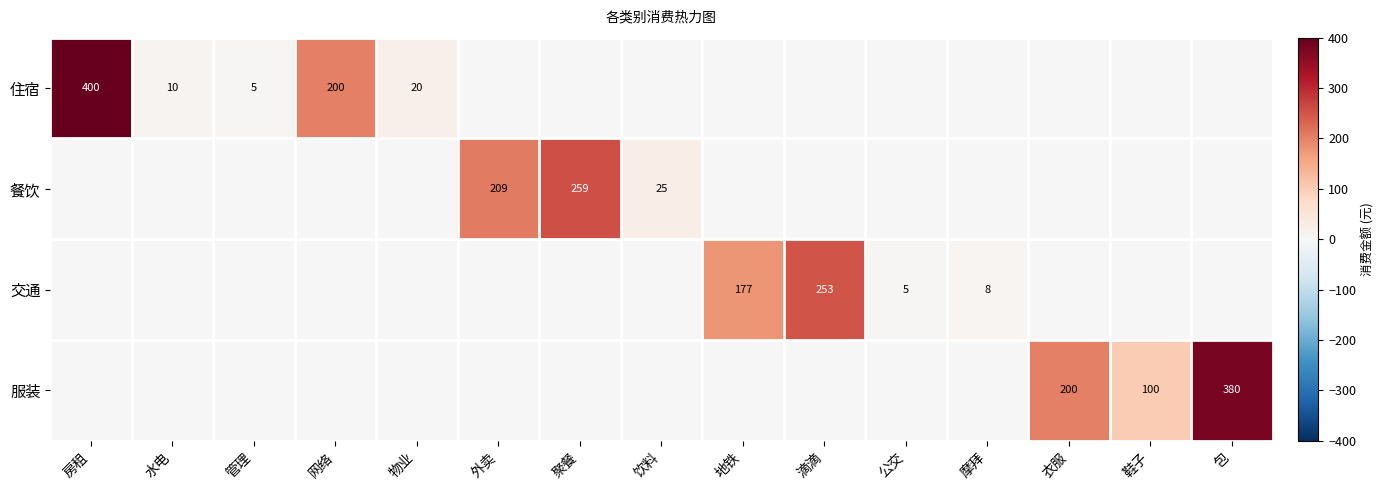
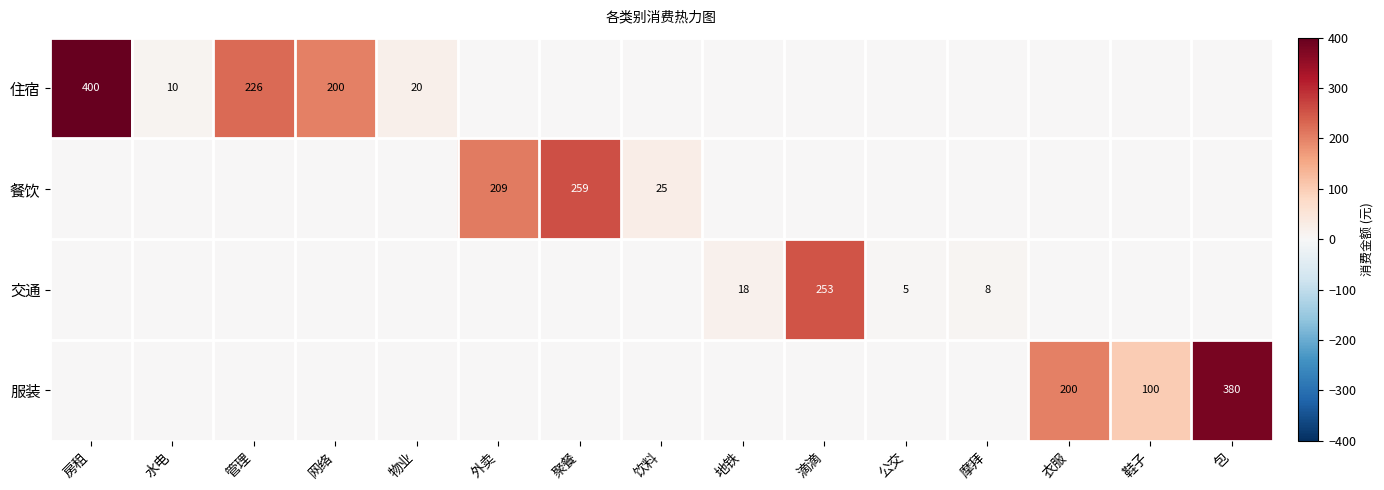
住宿, 管理: 5 -> 226
交通, 地铁: 177 -> 18
